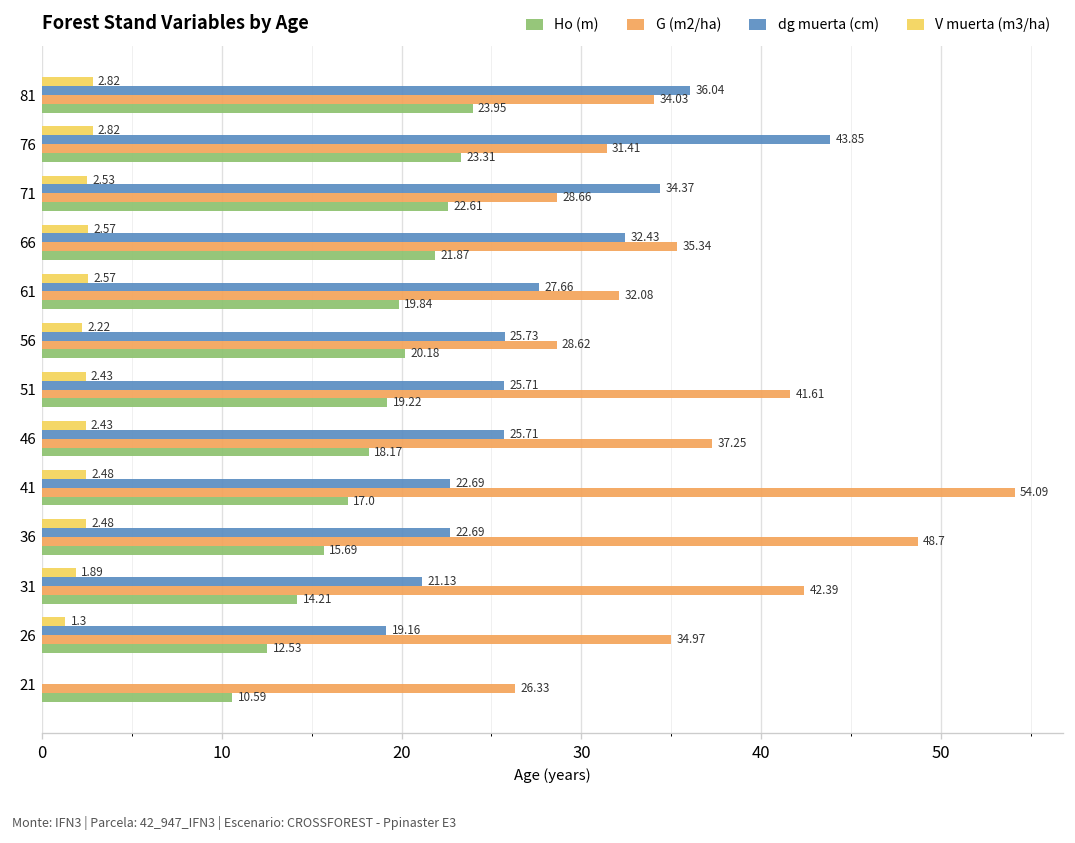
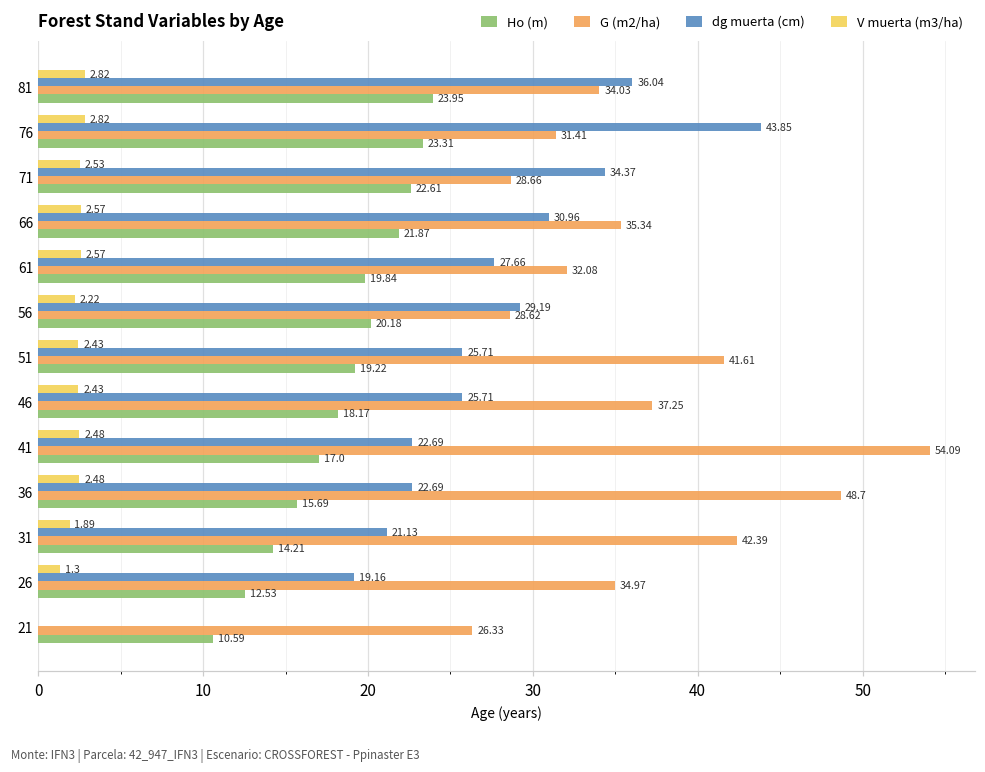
dg muerta (cm), 66: 32.43 -> 30.96
dg muerta (cm), 56: 25.73 -> 29.19
